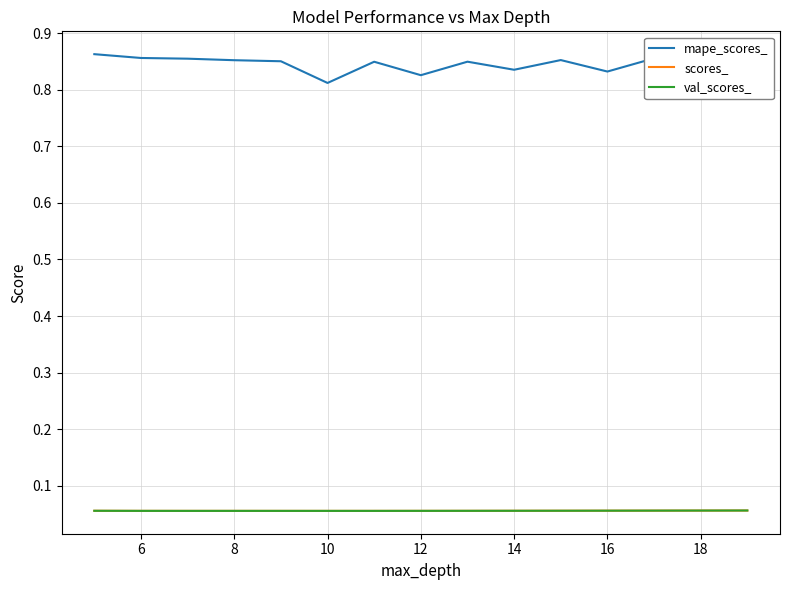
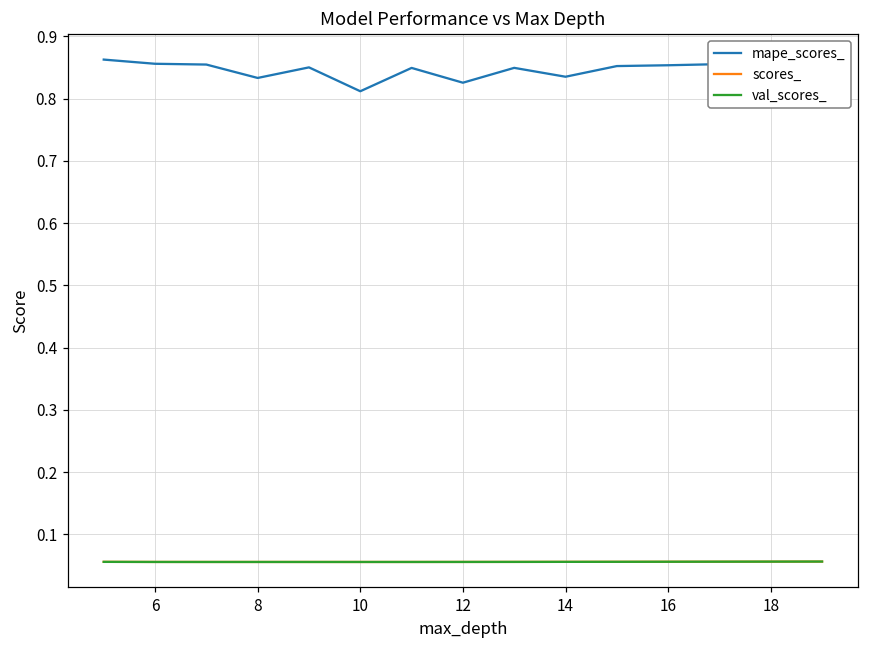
mape_scores_, 8: 0.85 -> 0.83
mape_scores_, 16: 0.83 -> 0.85
